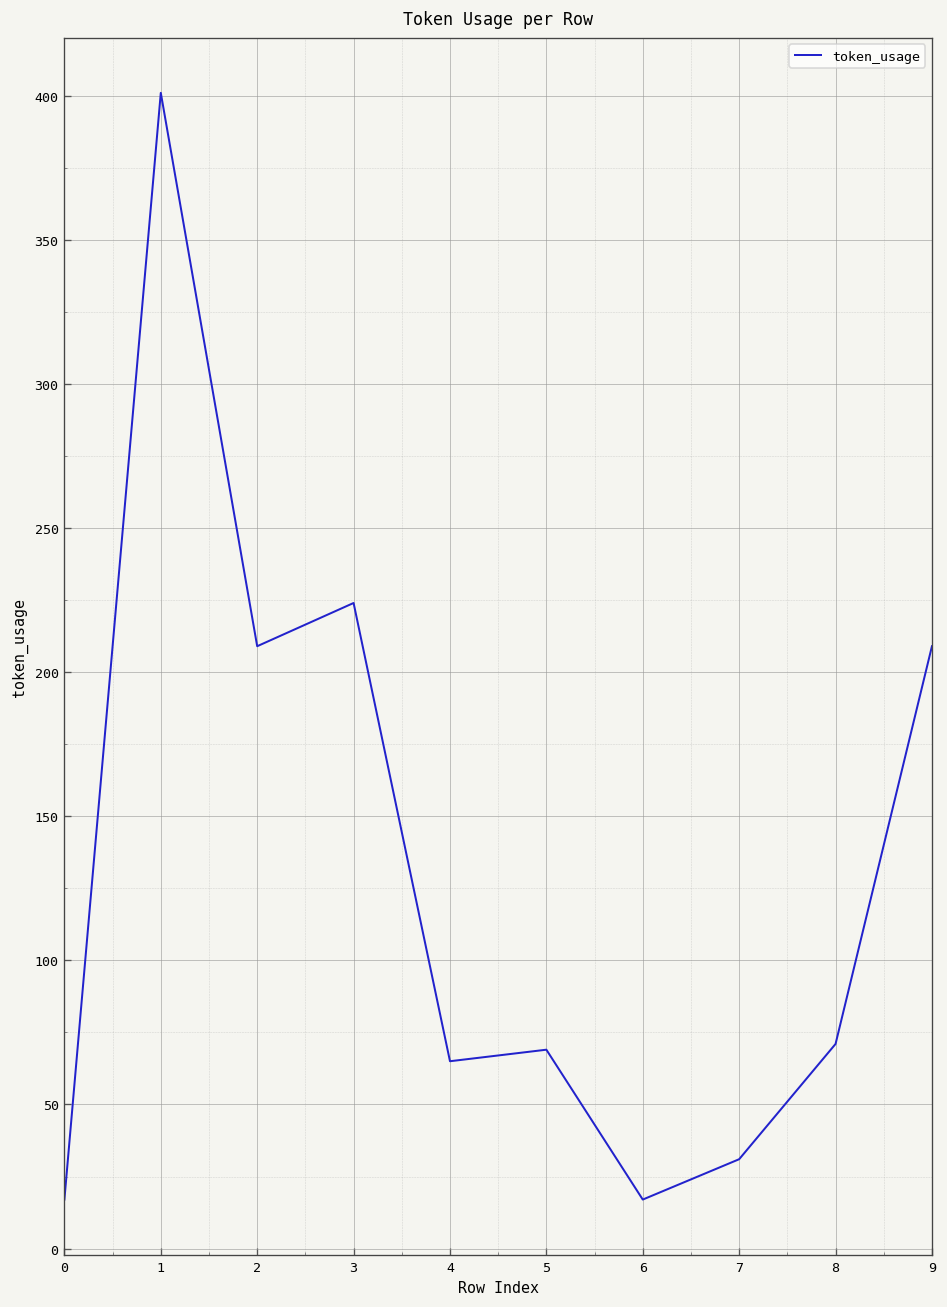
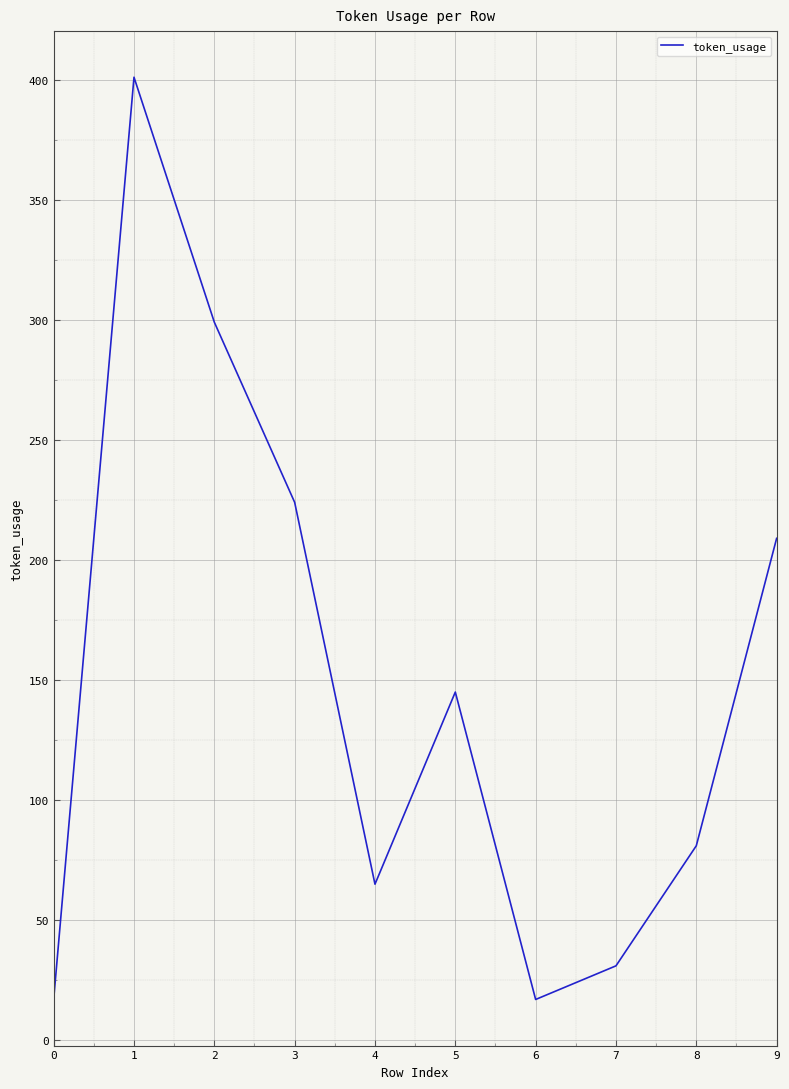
2: 209 -> 299
5: 69 -> 145
8: 71 -> 81
